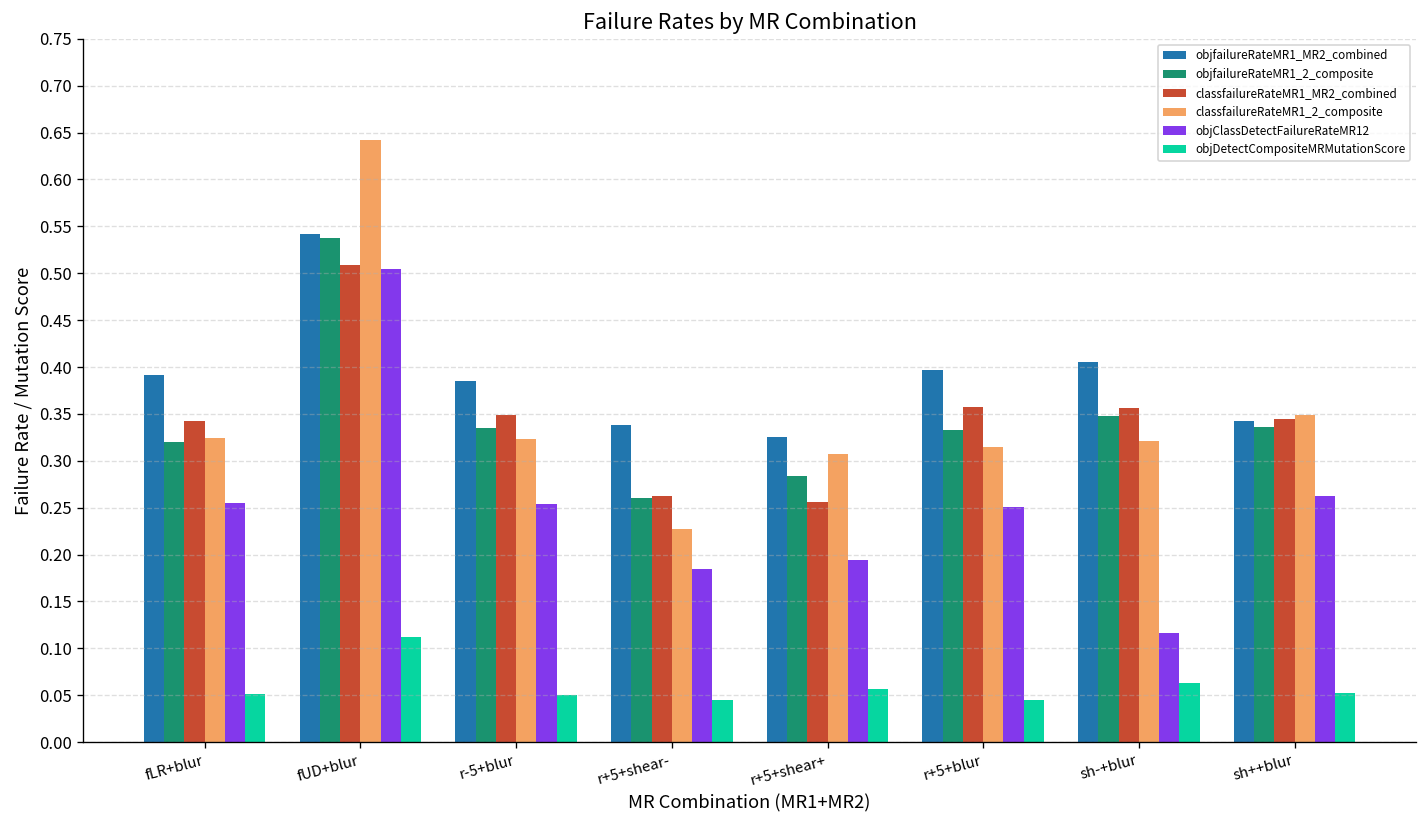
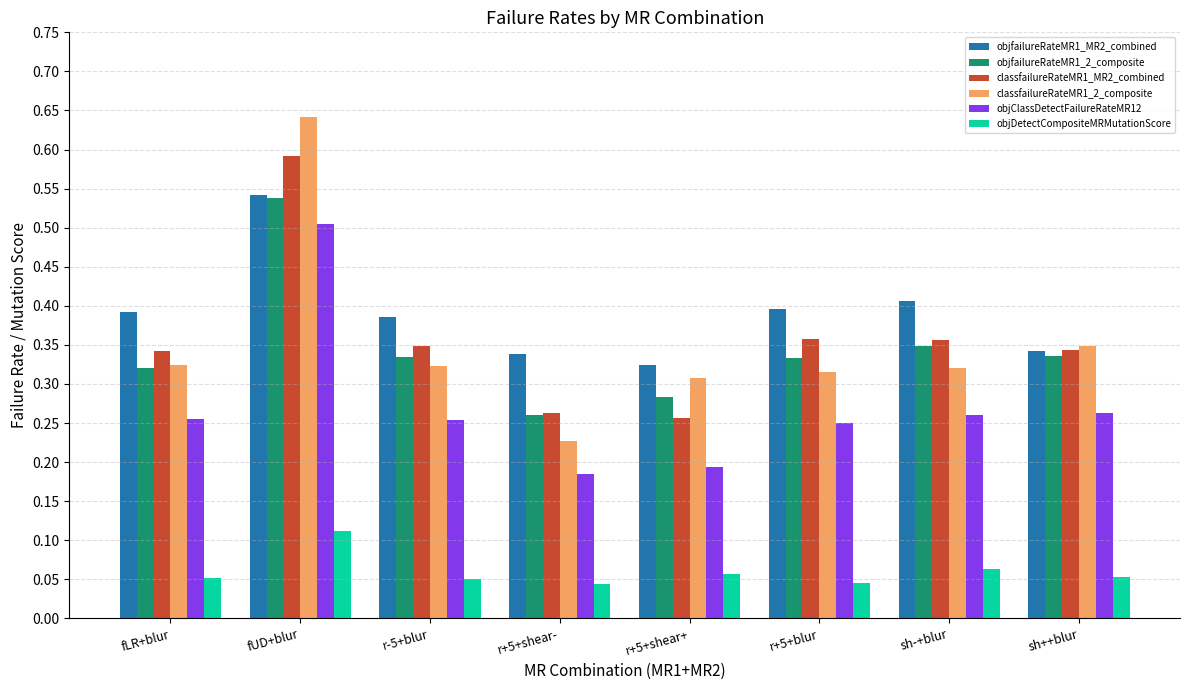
classfailureRateMR1_MR2_combined, fUD+blur: 0.51 -> 0.59
objClassDetectFailureRateMR12, sh-+blur: 0.12 -> 0.26
